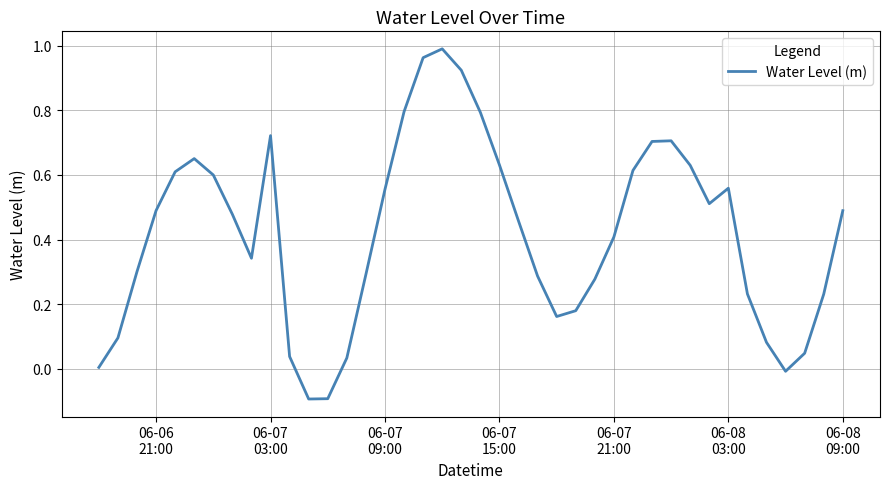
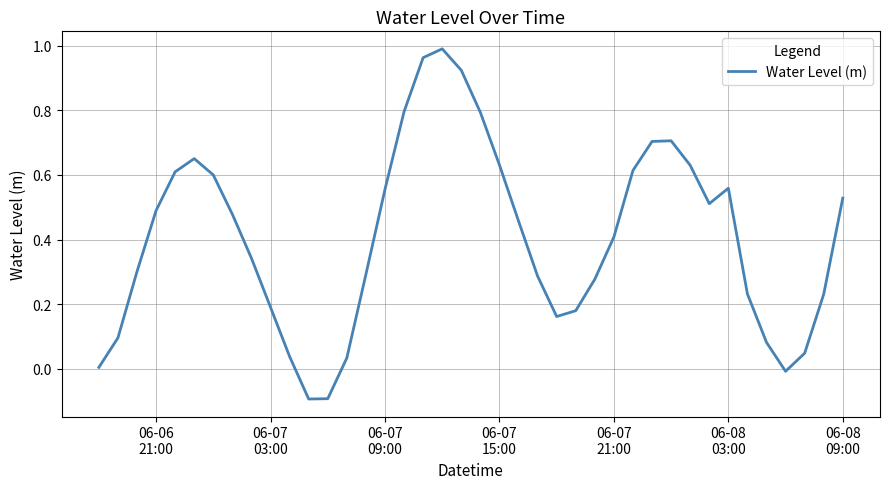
06-07 03:00: 0.72 -> 0.19
06-08 09:00: 0.49 -> 0.53
